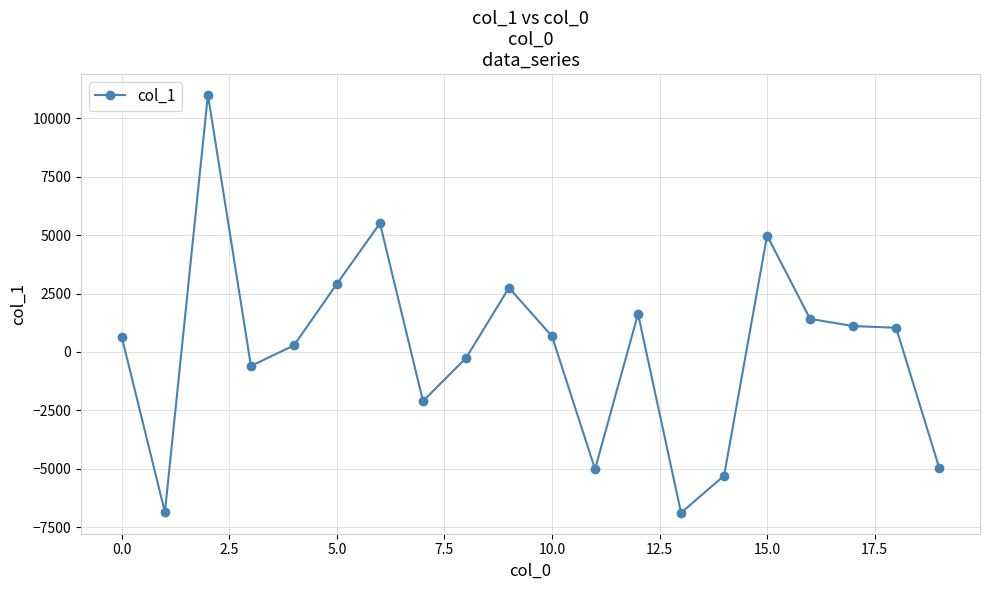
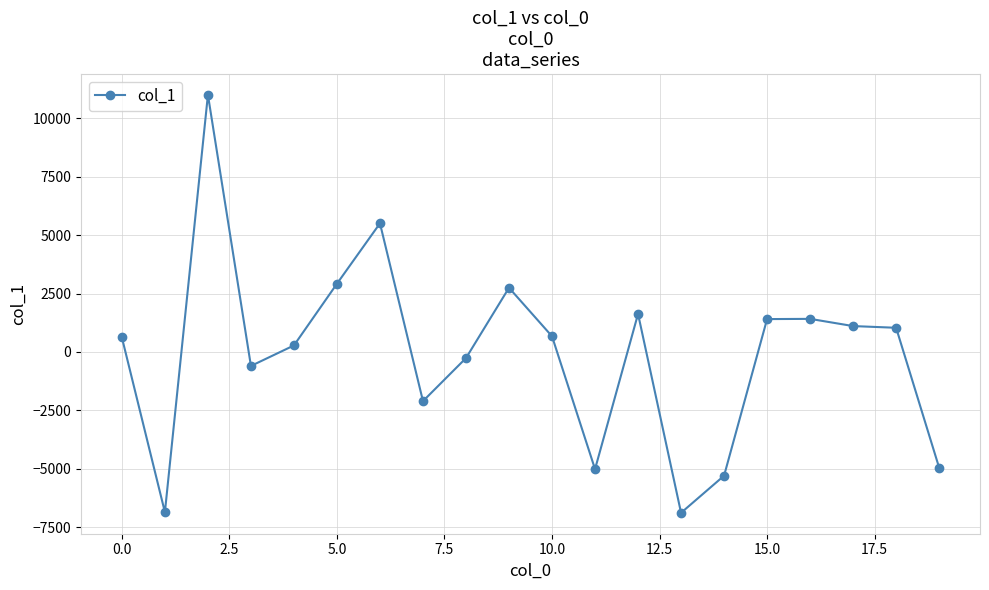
15.0: 5000 -> 1400
